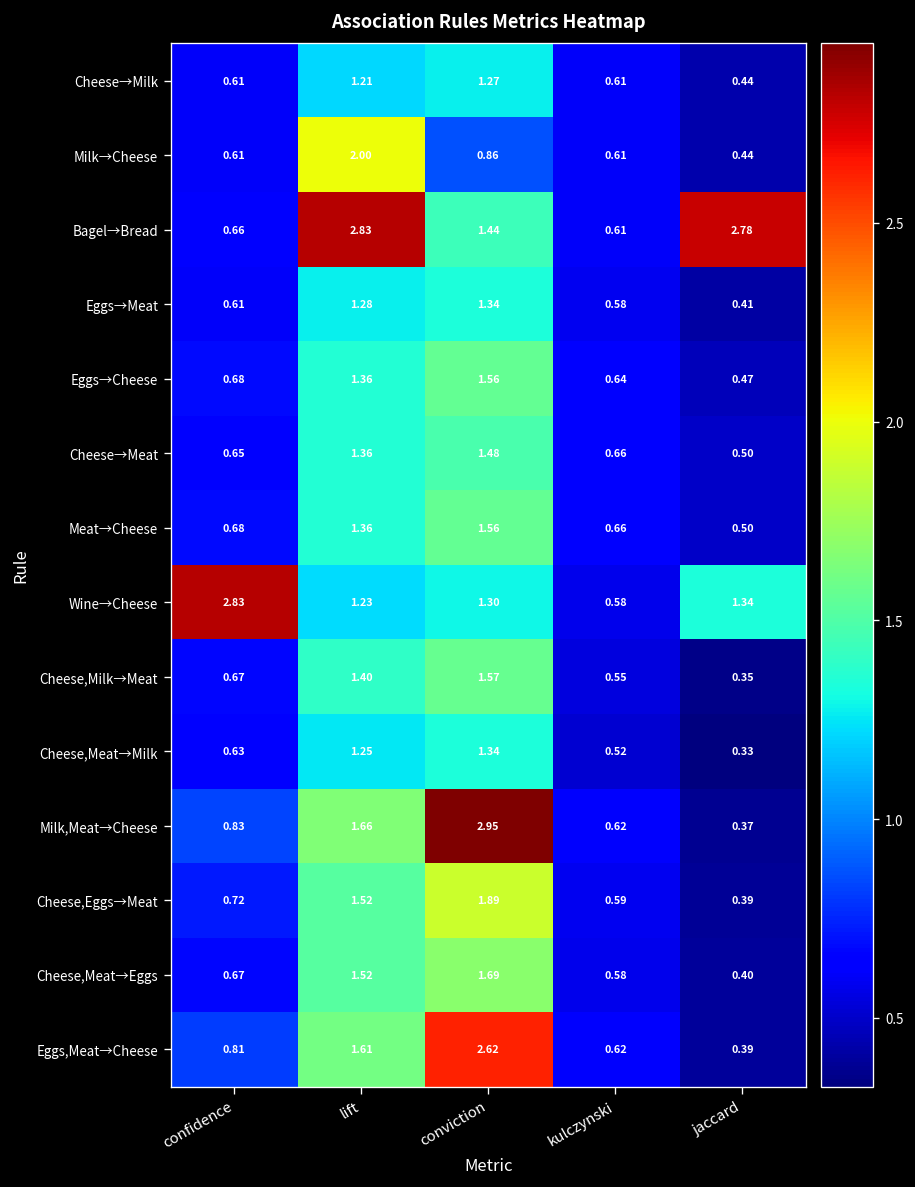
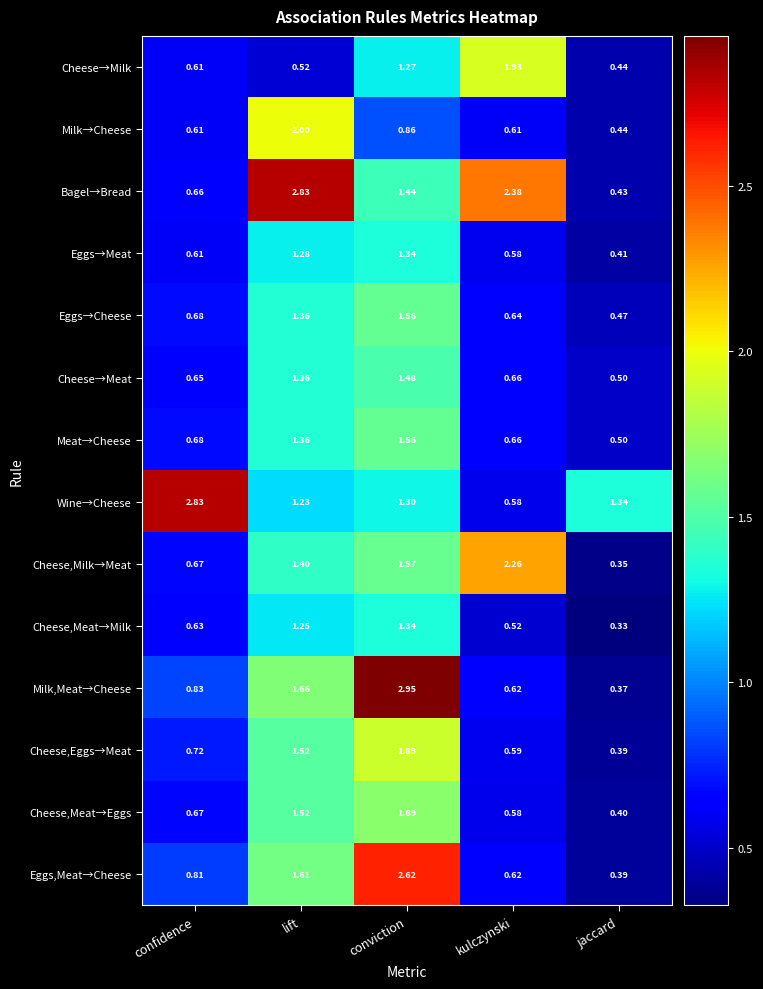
Cheese→Milk, lift: 1.21 -> 0.52
Cheese→Milk, kulczynski: 0.61 -> 1.93
Bagel→Bread, kulczynski: 0.61 -> 2.38
Bagel→Bread, jaccard: 2.78 -> 0.43
Cheese,Milk→Meat, kulczynski: 0.55 -> 2.26
